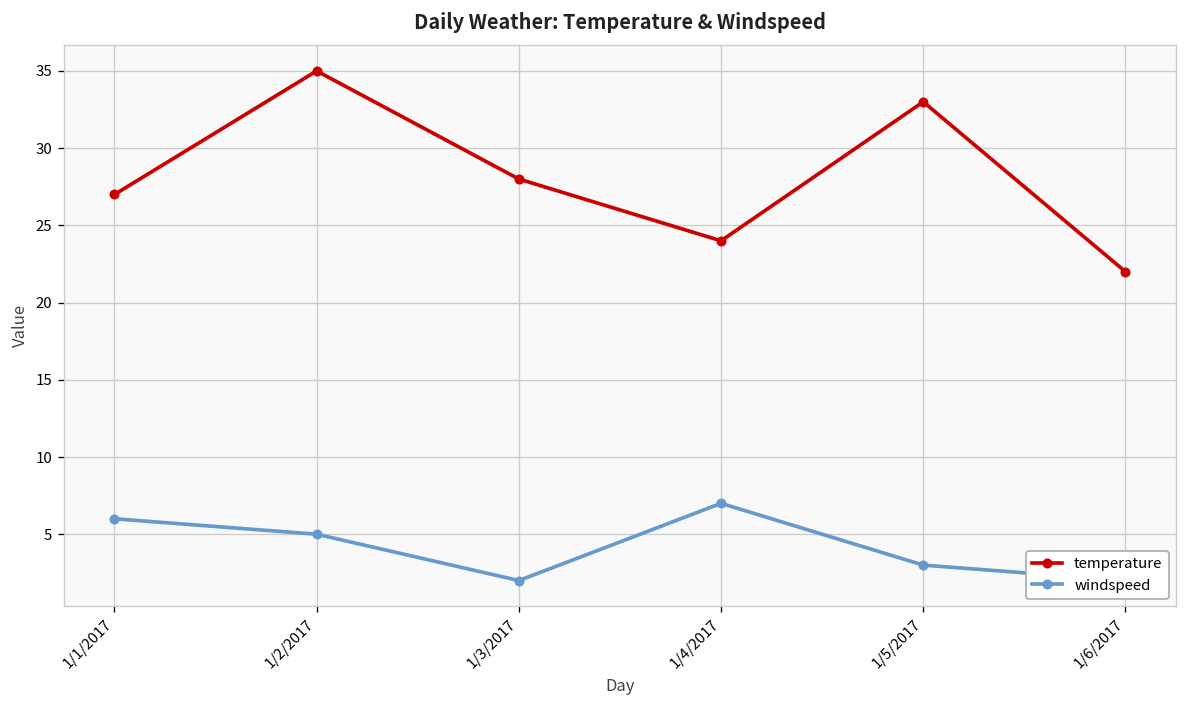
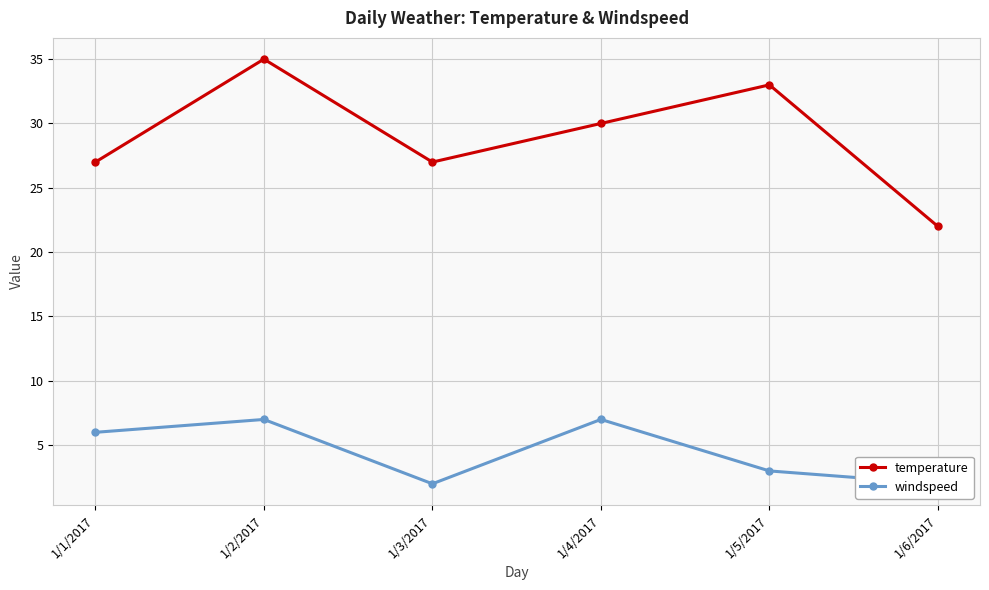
windspeed, 1/2/2017: 5 -> 7
temperature, 1/3/2017: 28 -> 27
temperature, 1/4/2017: 24 -> 30
